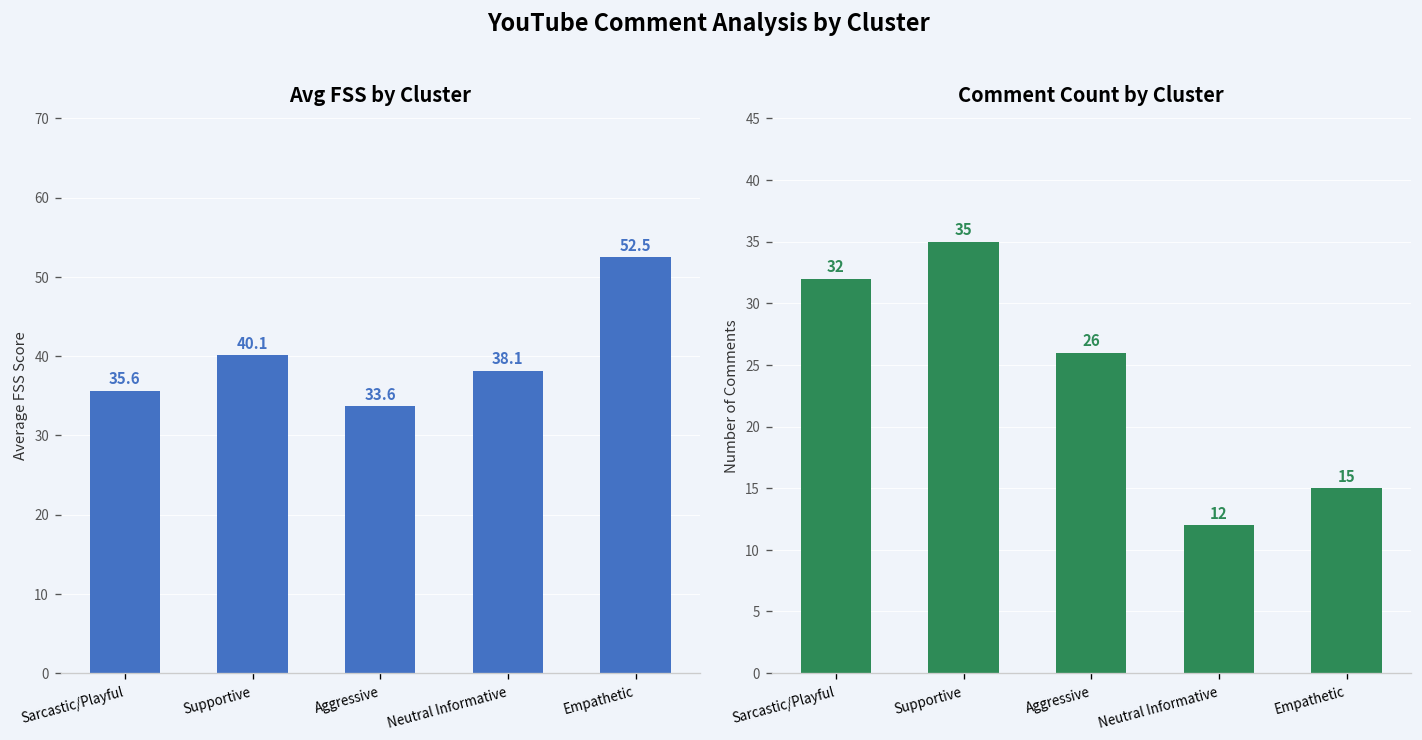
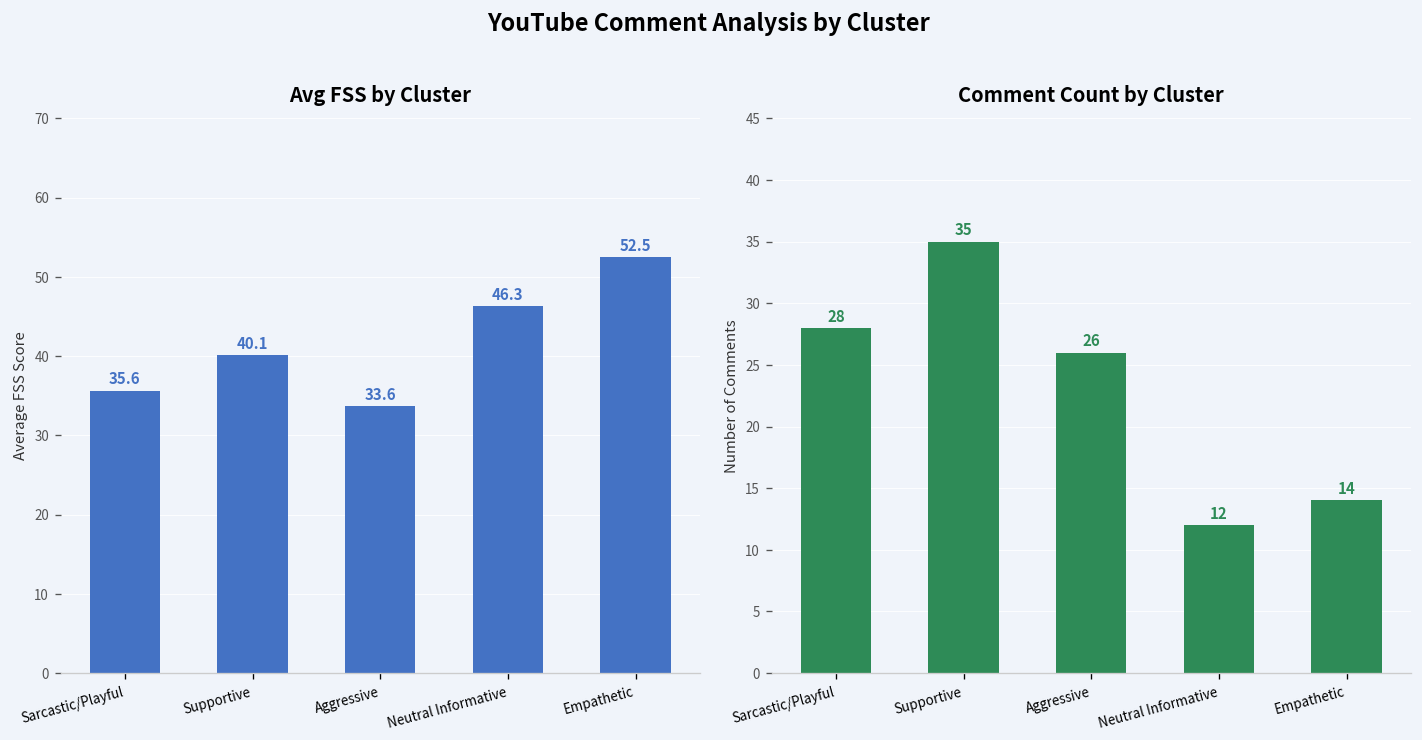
Avg FSS by Cluster, Neutral Informative: 38.1 -> 46.3
Comment Count by Cluster, Sarcastic/Playful: 32 -> 28
Comment Count by Cluster, Empathetic: 15 -> 14
